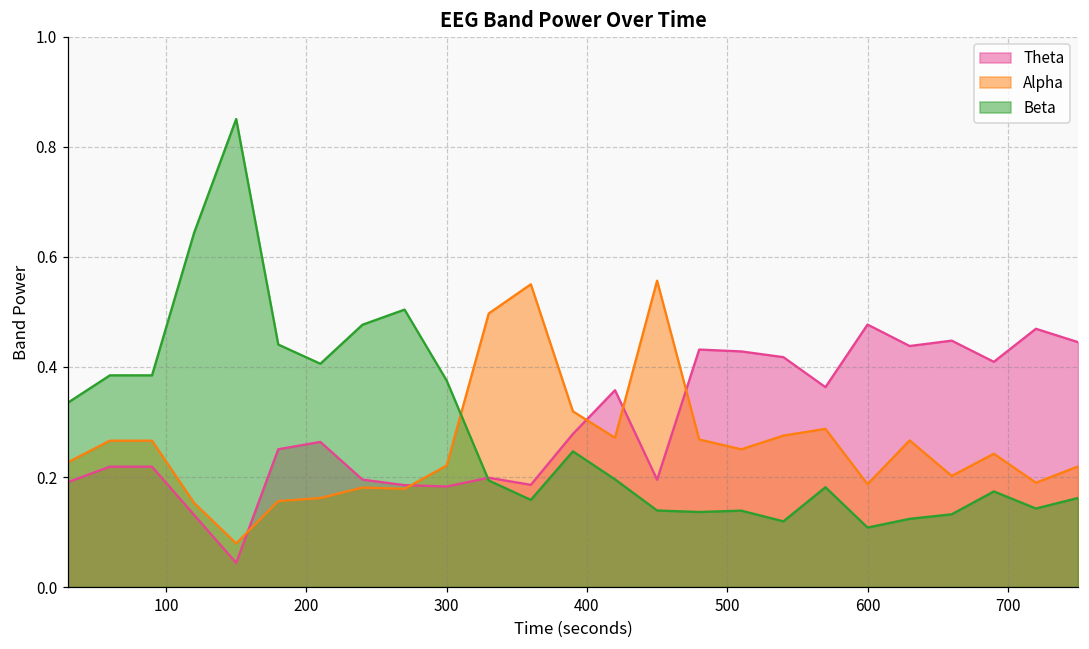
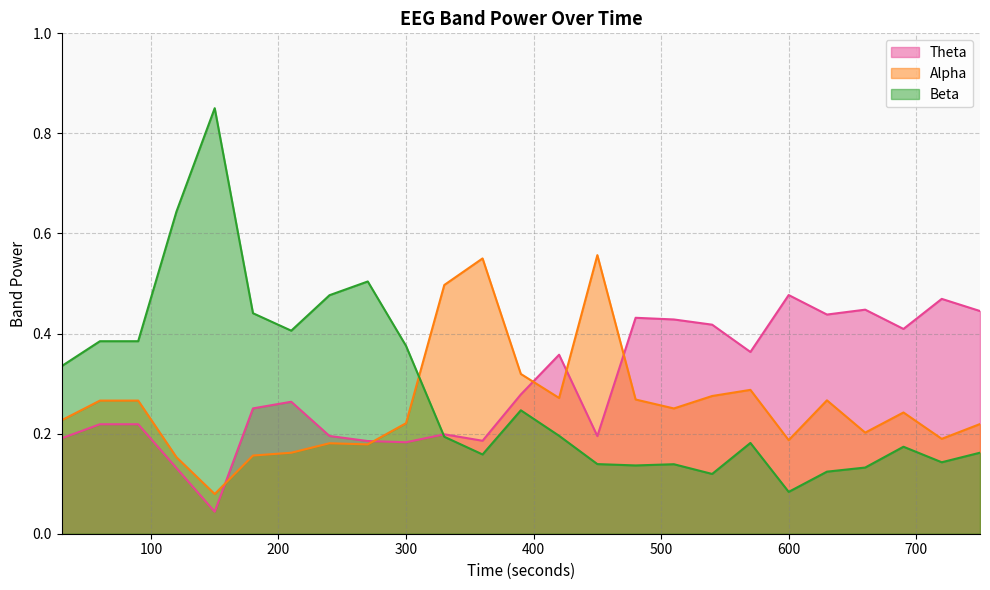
Beta, 600: 0.11 -> 0.08
